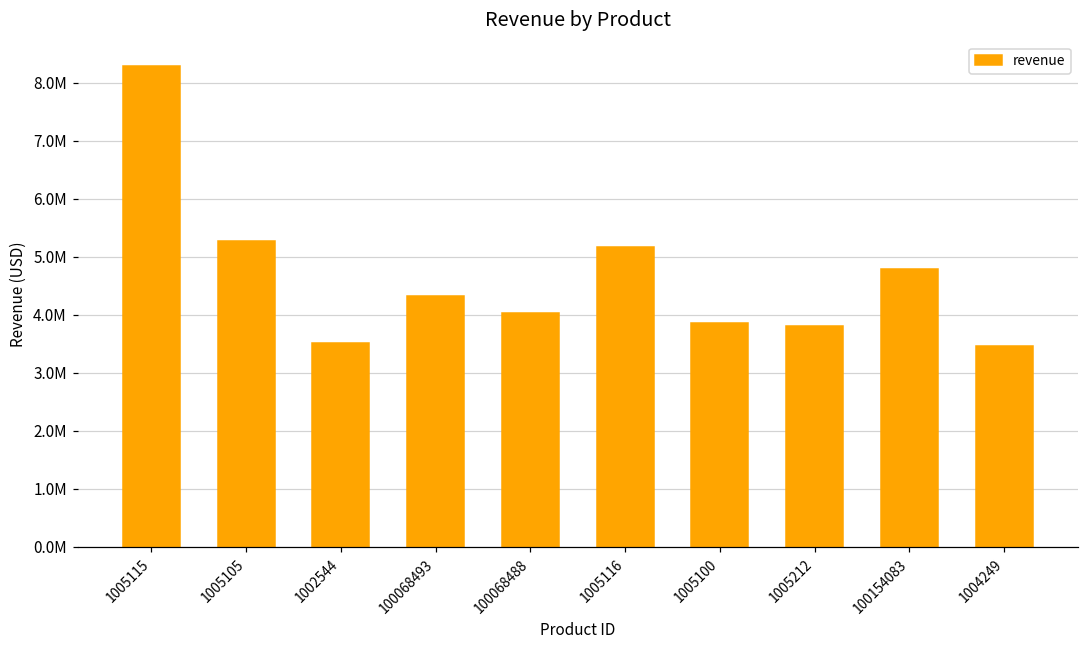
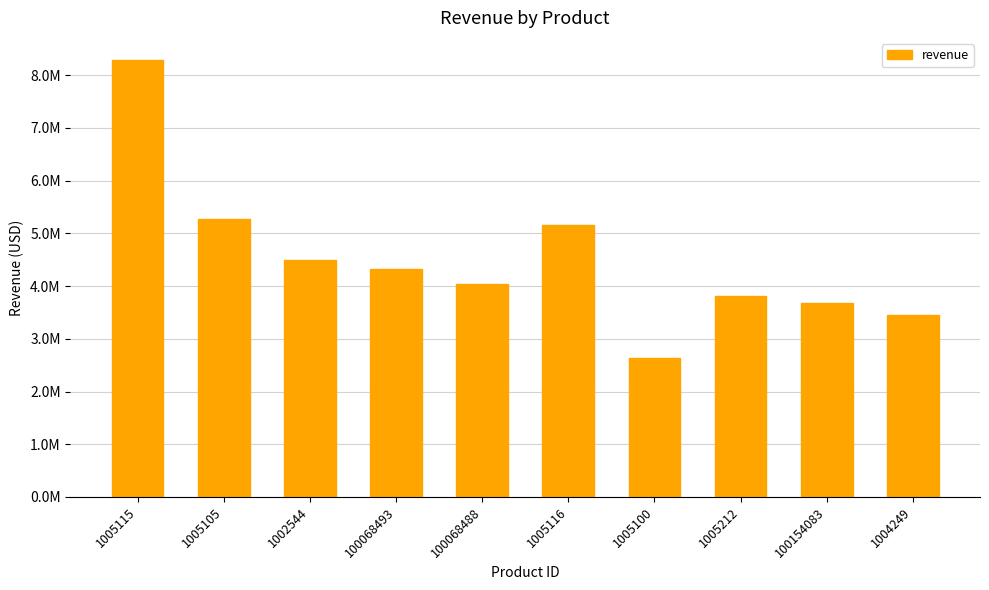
1002544: 3500000 -> 4500000
1005100: 3800000 -> 2600000
100154083: 4800000 -> 3700000
